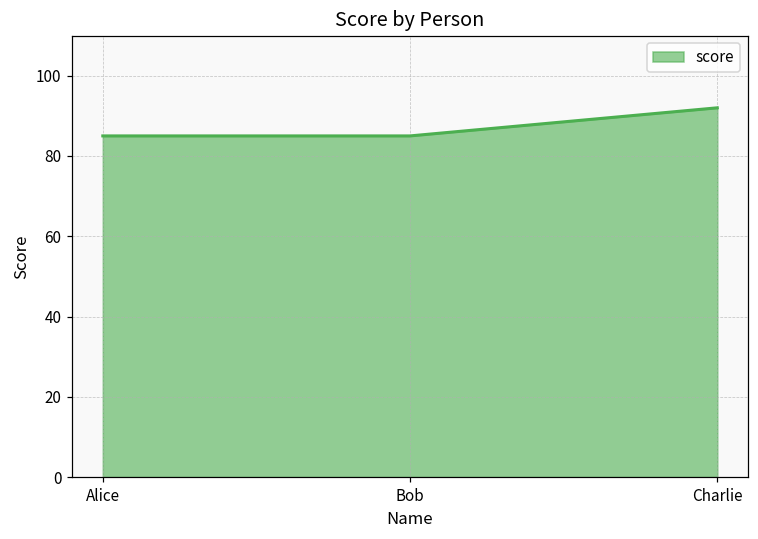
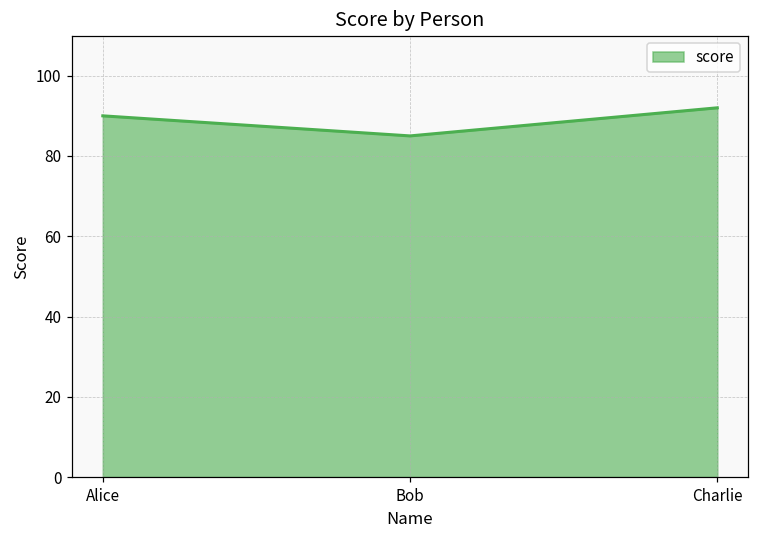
Alice: 85 -> 90
